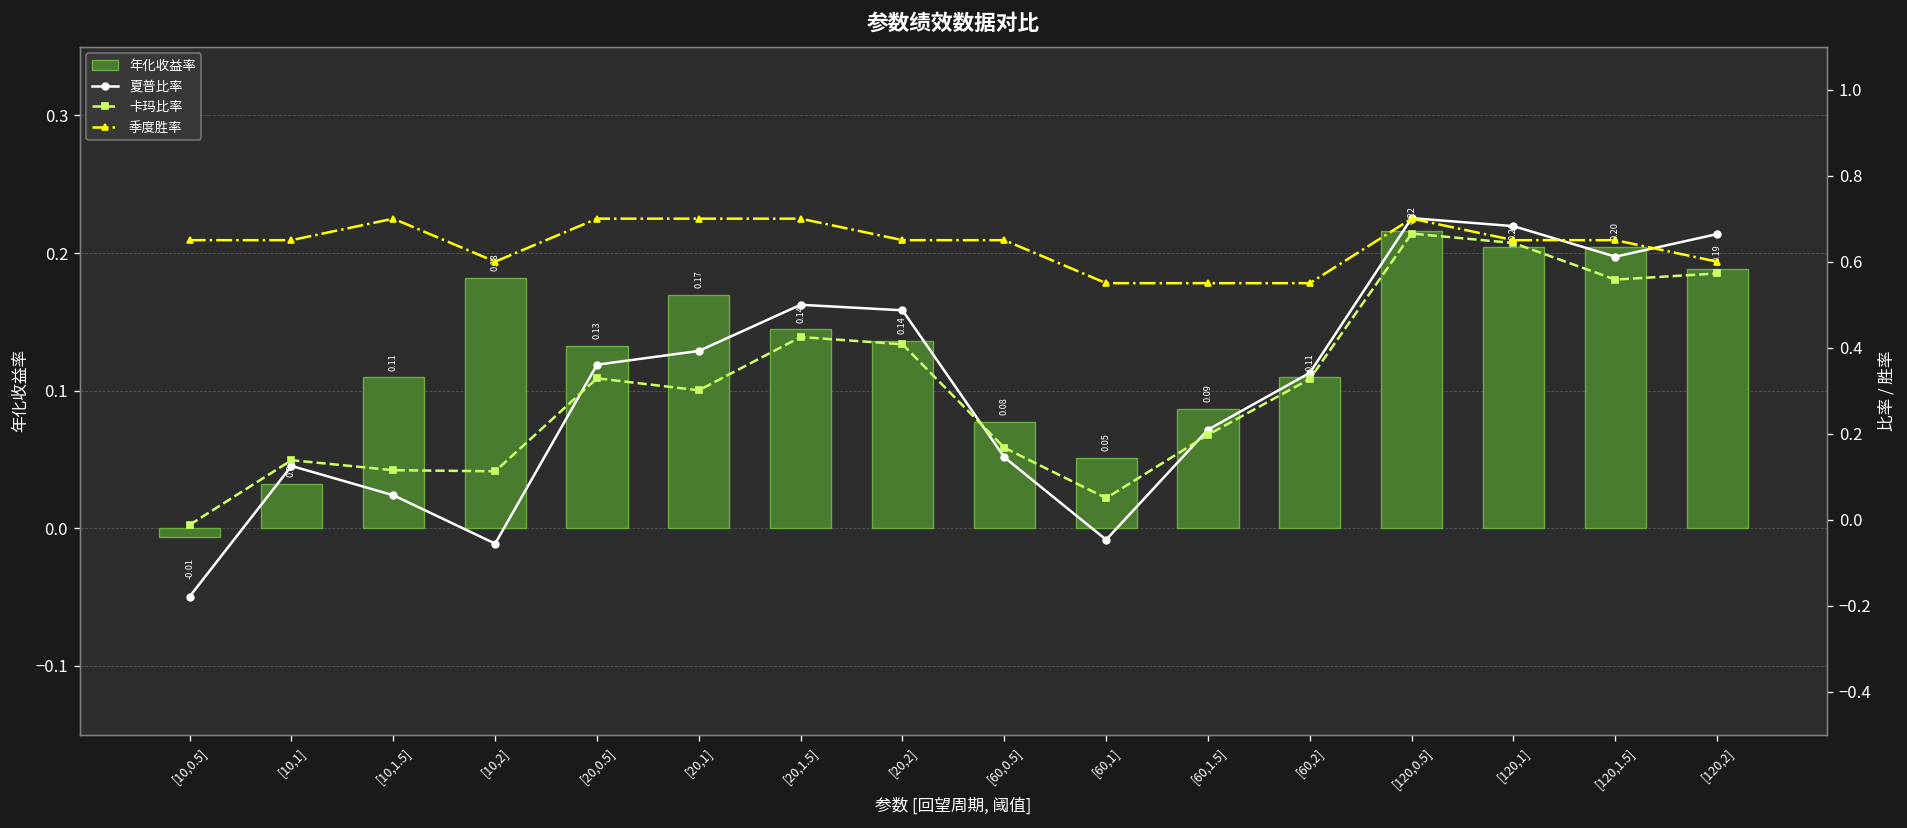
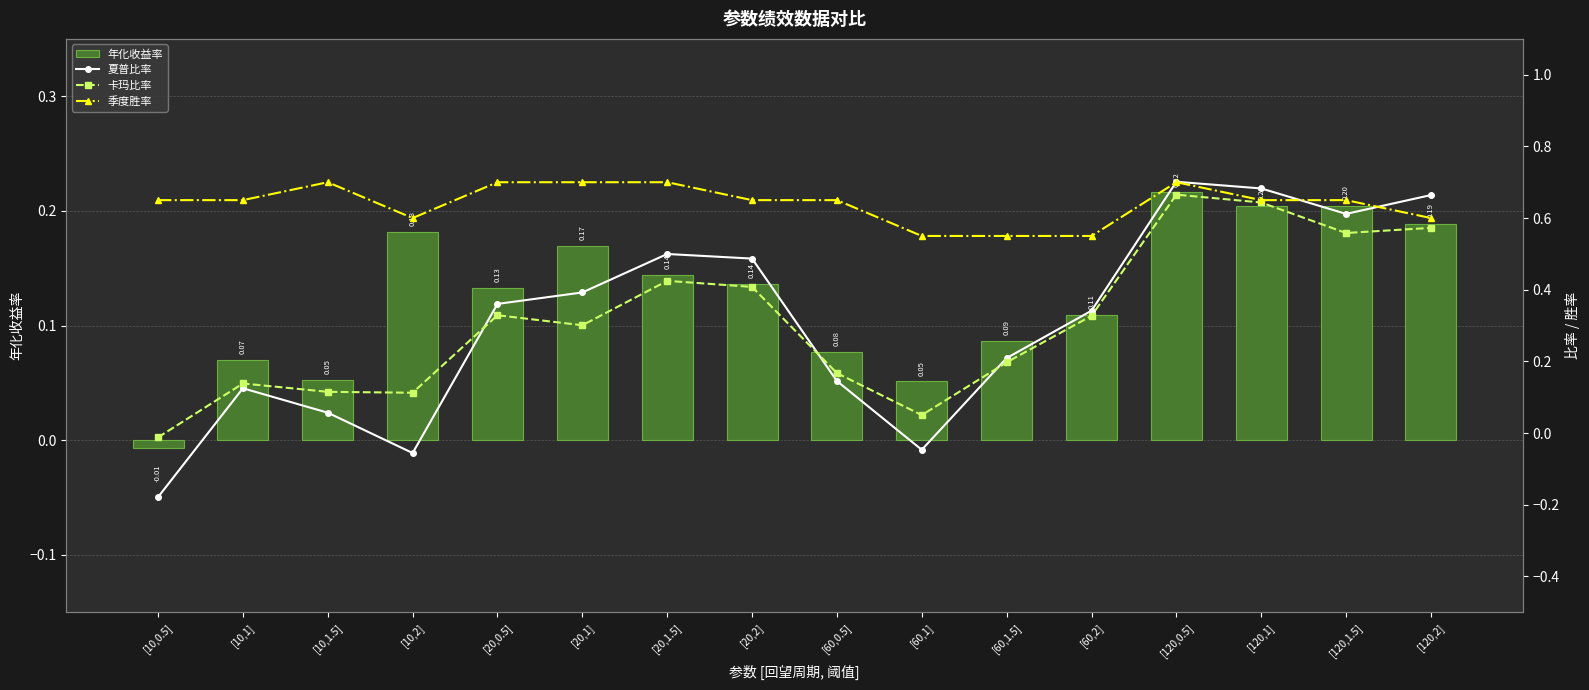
年化收益率, [10,1]: 0.03 -> 0.07
年化收益率, [10,1.5]: 0.11 -> 0.05
